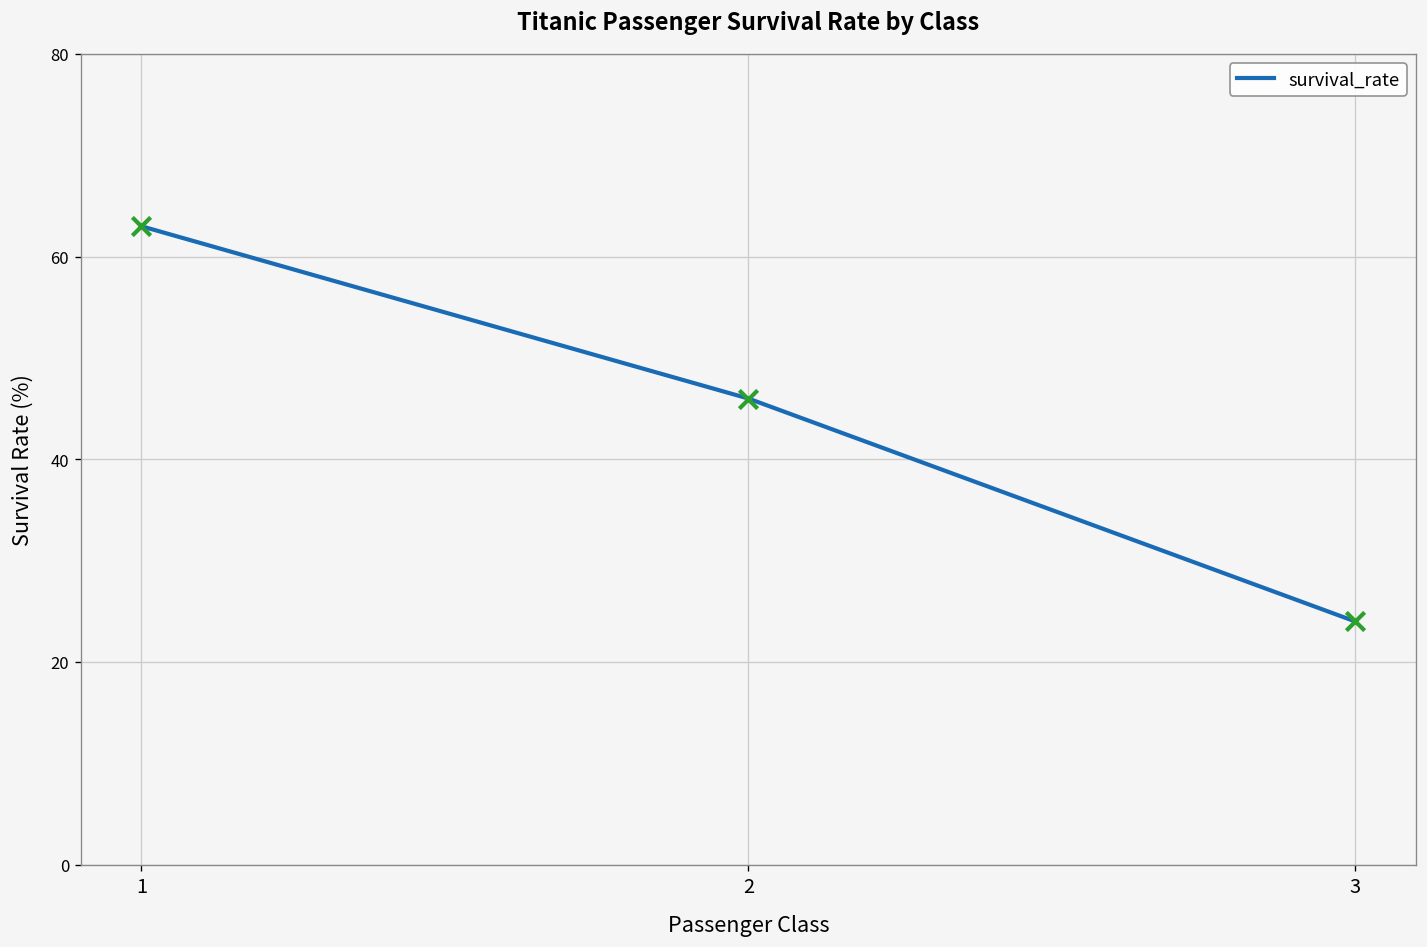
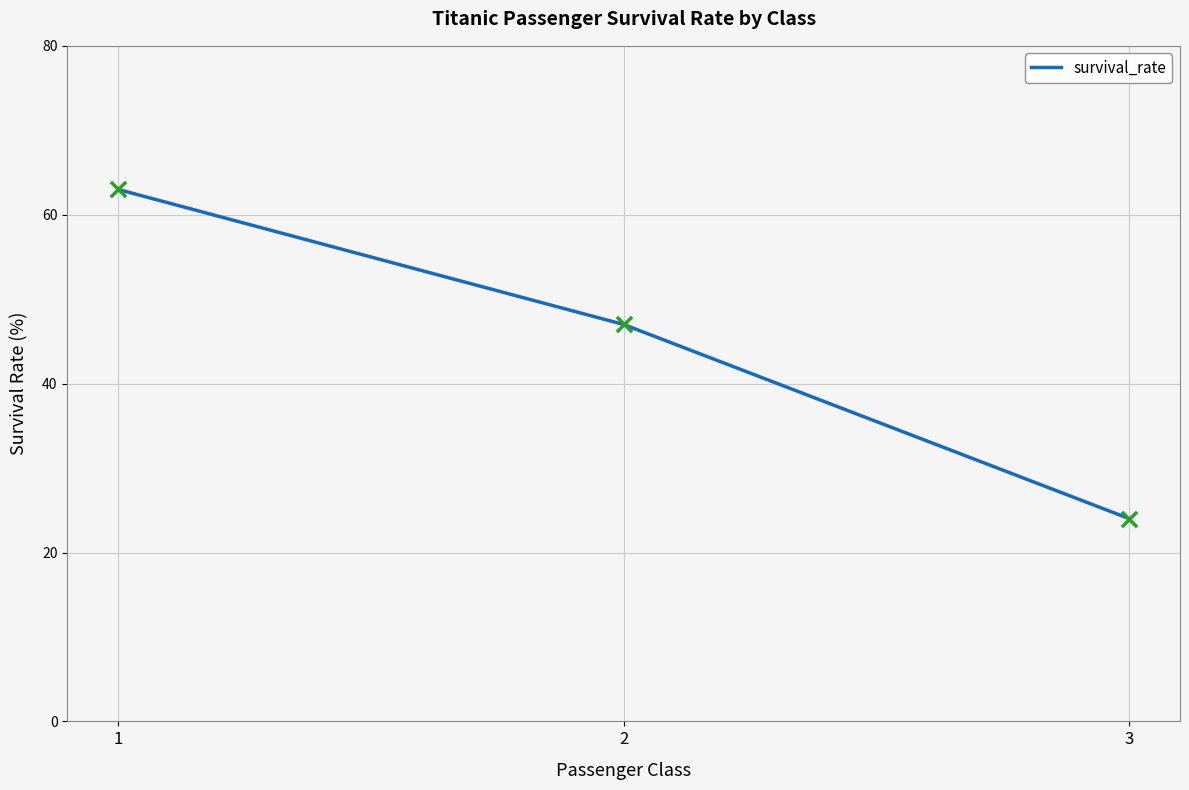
2: 46 -> 47
